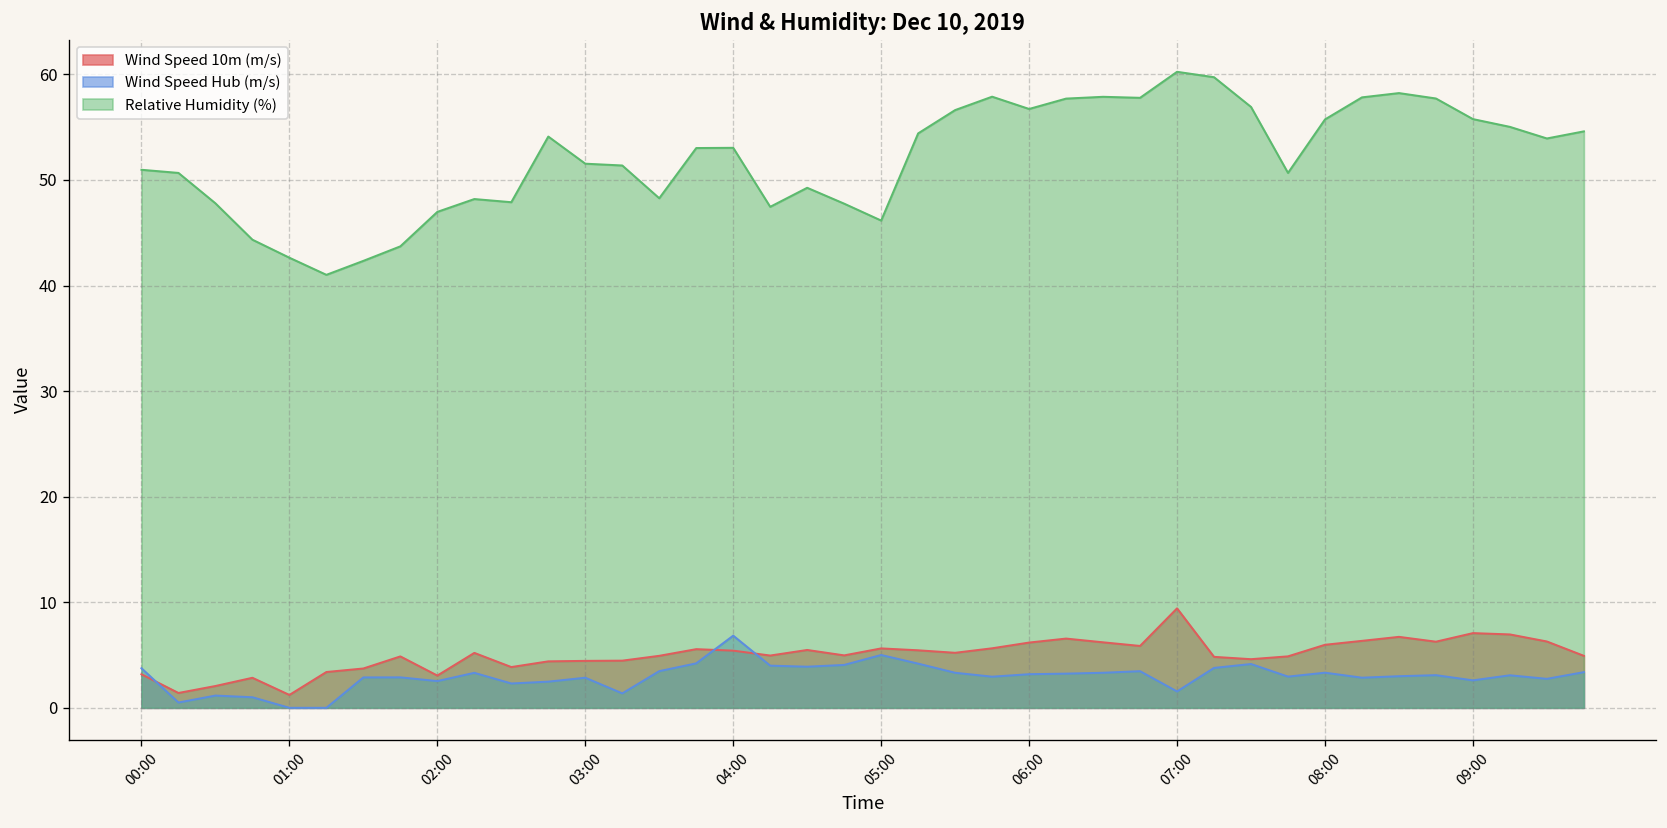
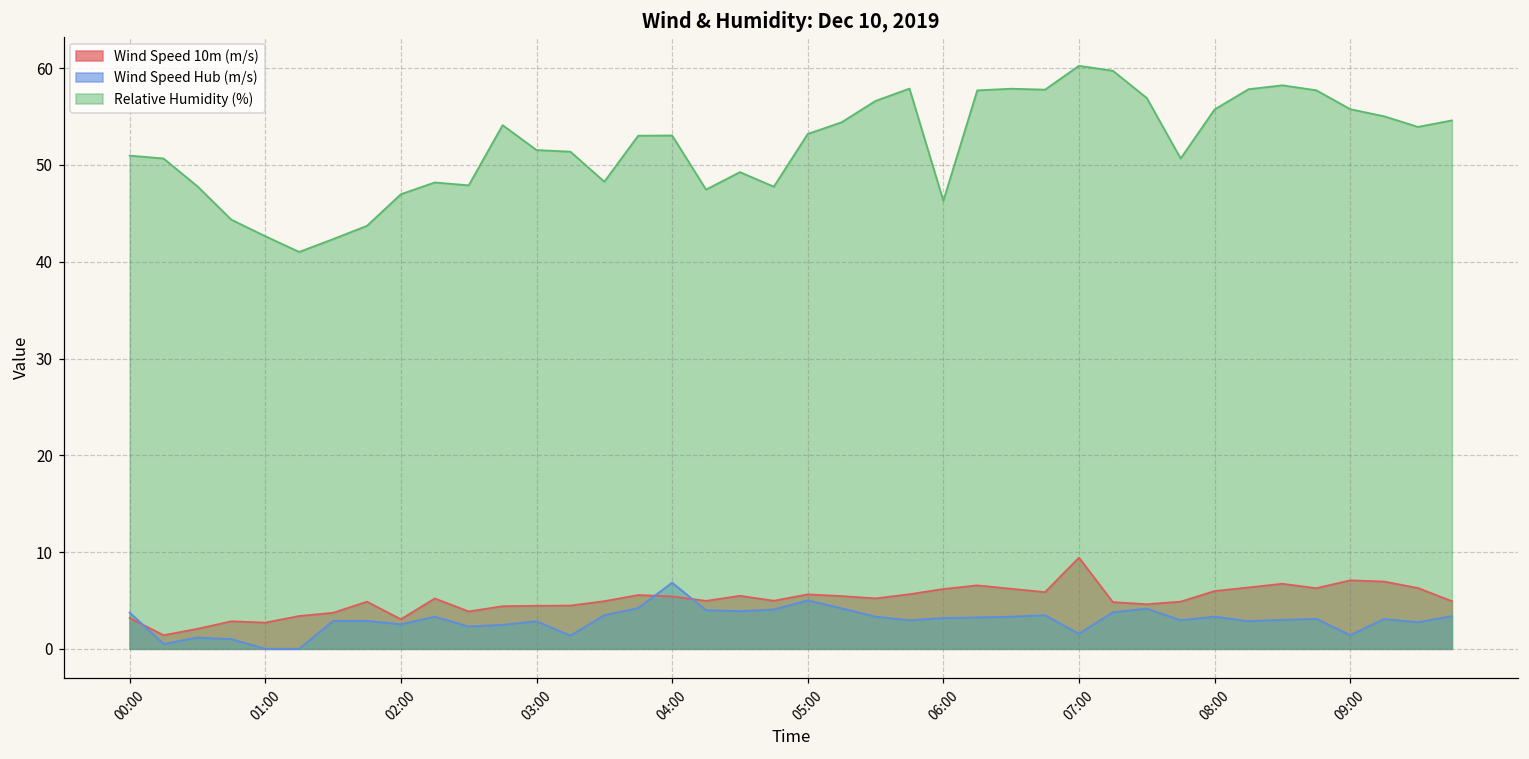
Wind Speed 10m (m/s), 01:00: 1 -> 3
Relative Humidity (%), 05:00: 46 -> 53
Relative Humidity (%), 06:00: 57 -> 46
Wind Speed Hub (m/s), 09:00: 3 -> 1
